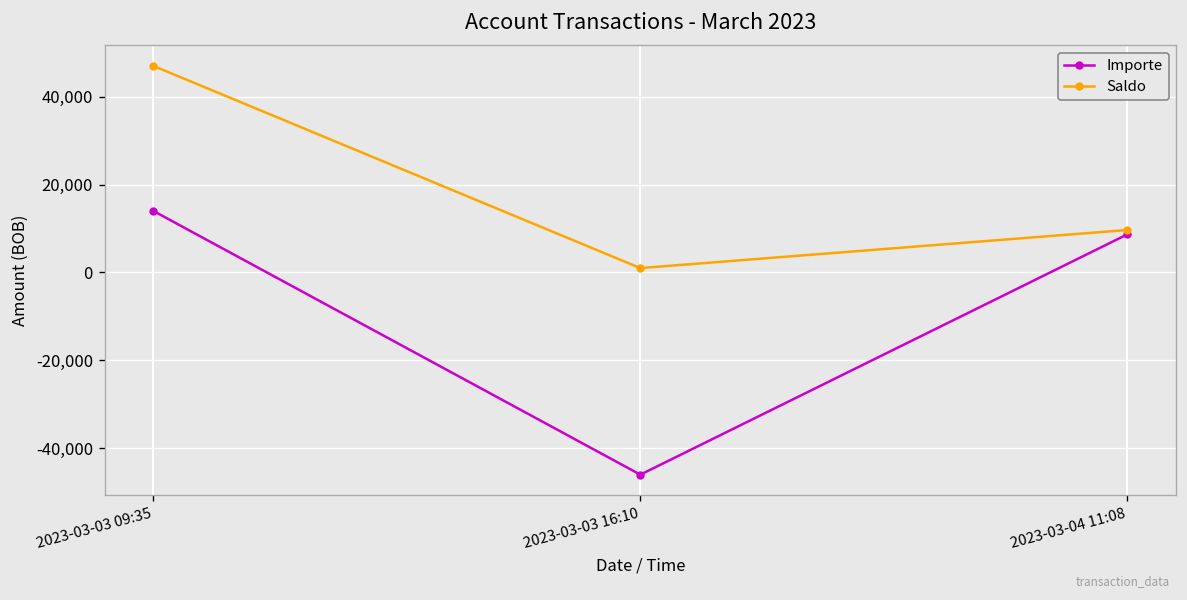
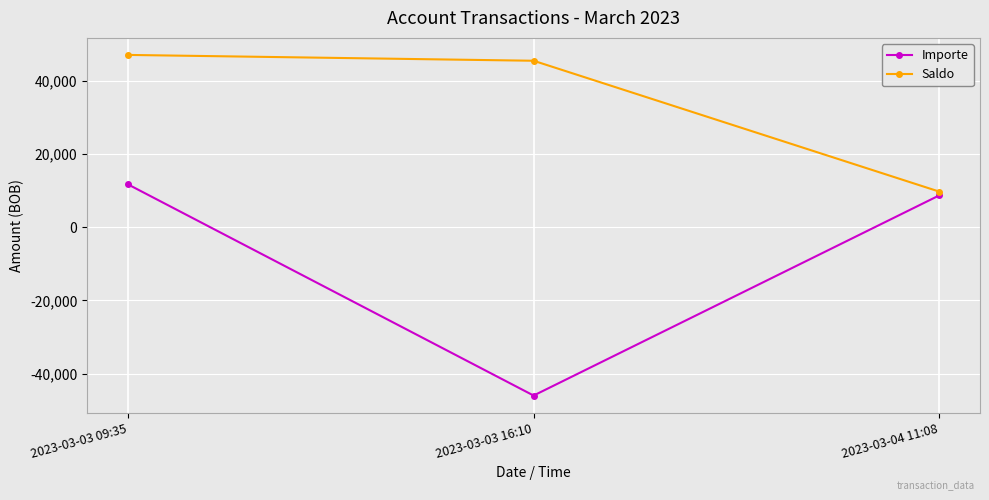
Importe, 2023-03-03 09:35: 14,000 -> 12,000
Saldo, 2023-03-03 16:10: 1,000 -> 45,000
